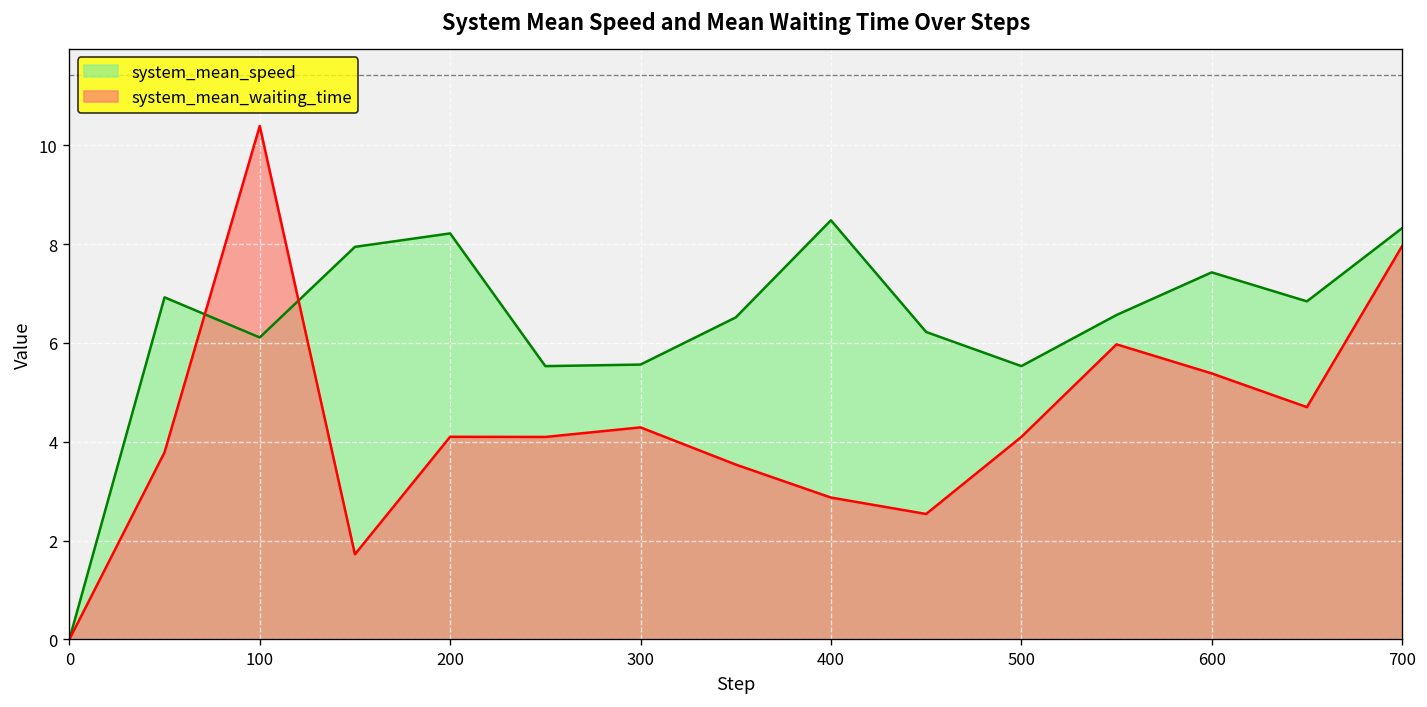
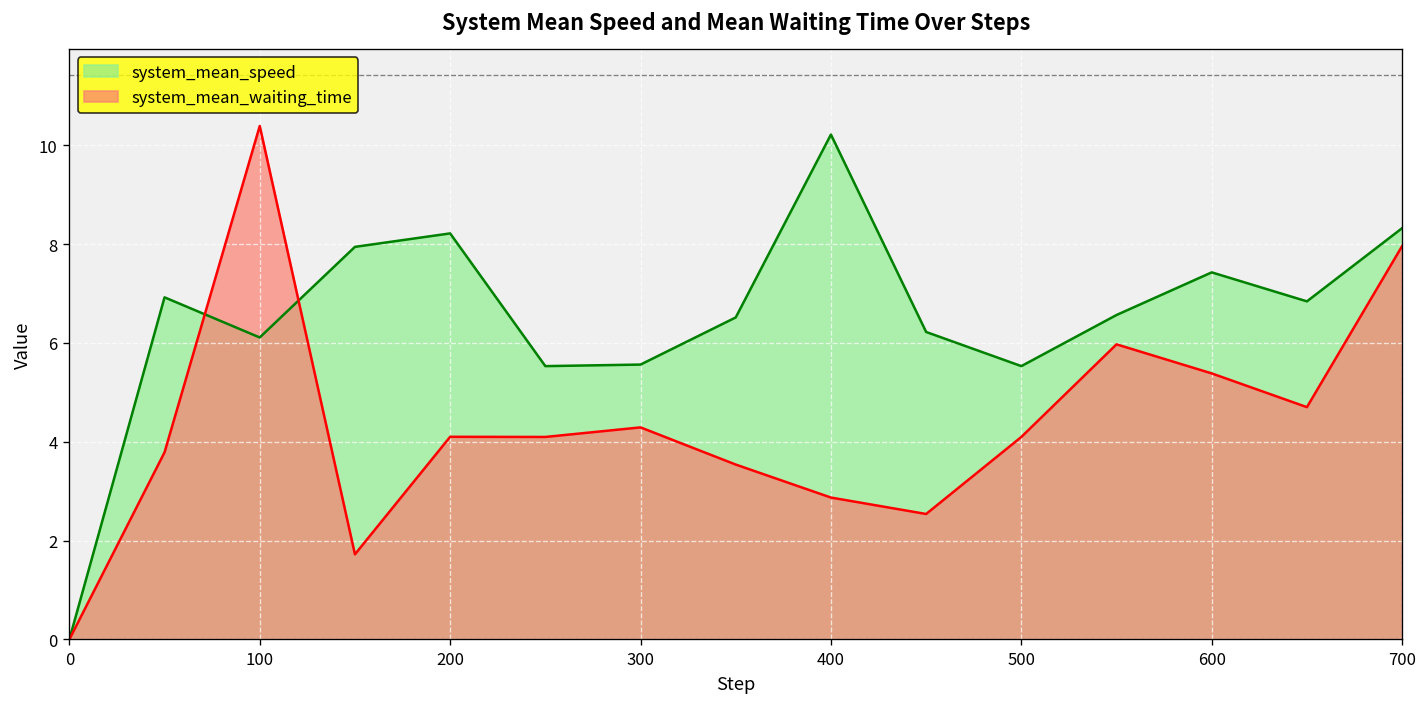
system_mean_speed, 400: 8.5 -> 10.2
